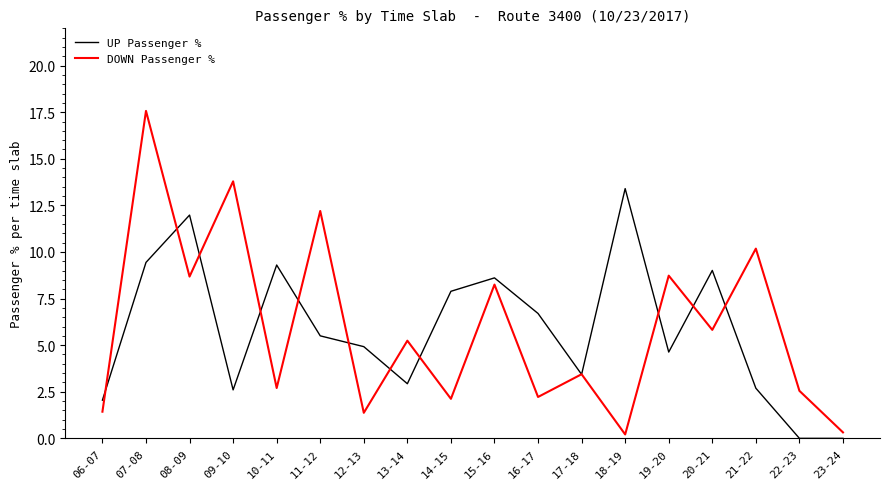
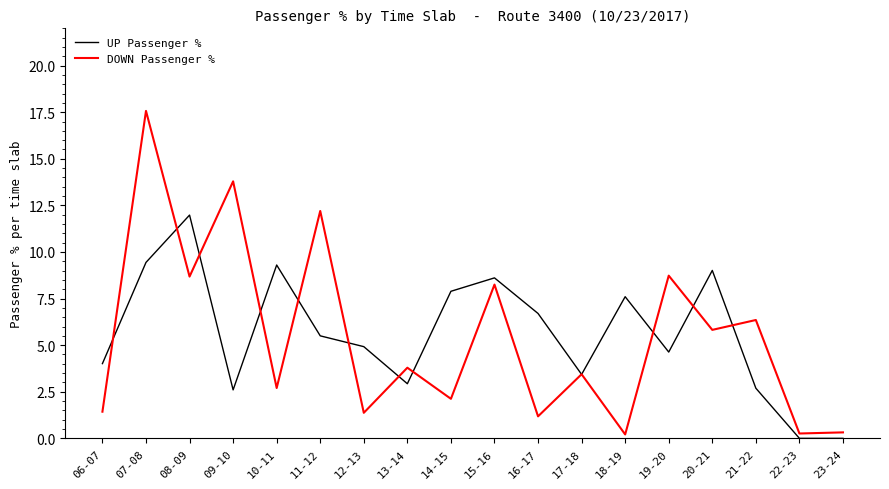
UP Passenger %, 06-07: 2.1 -> 4.0
DOWN Passenger %, 13-14: 5.2 -> 3.8
DOWN Passenger %, 16-17: 2.2 -> 1.2
UP Passenger %, 18-19: 13.4 -> 7.6
DOWN Passenger %, 21-22: 10.2 -> 6.4
DOWN Passenger %, 22-23: 2.6 -> 0.3
